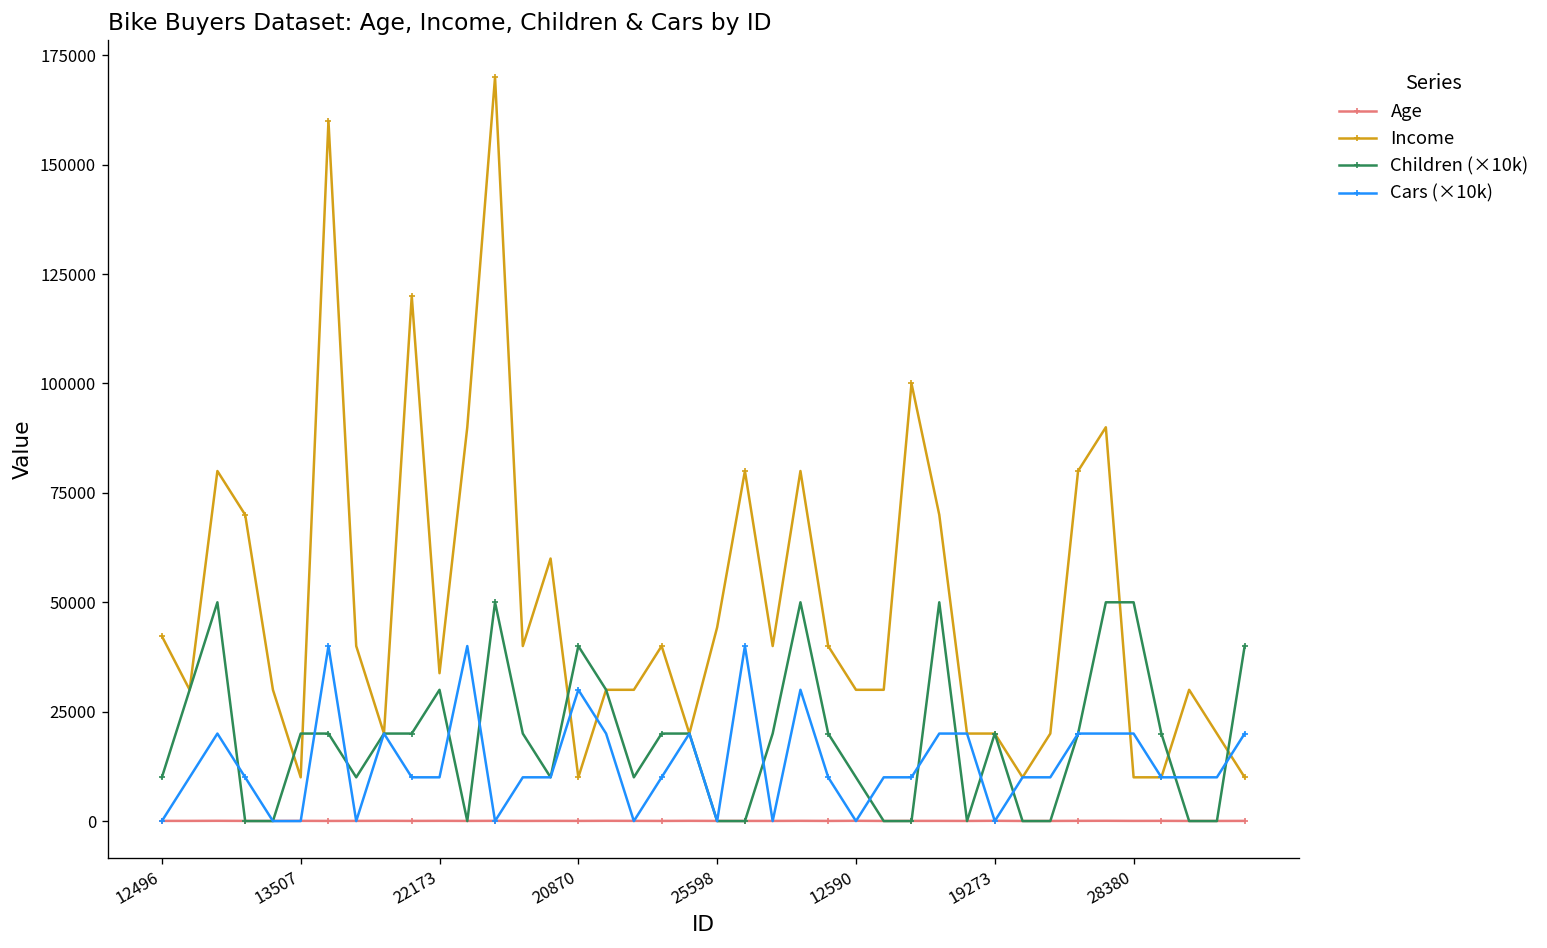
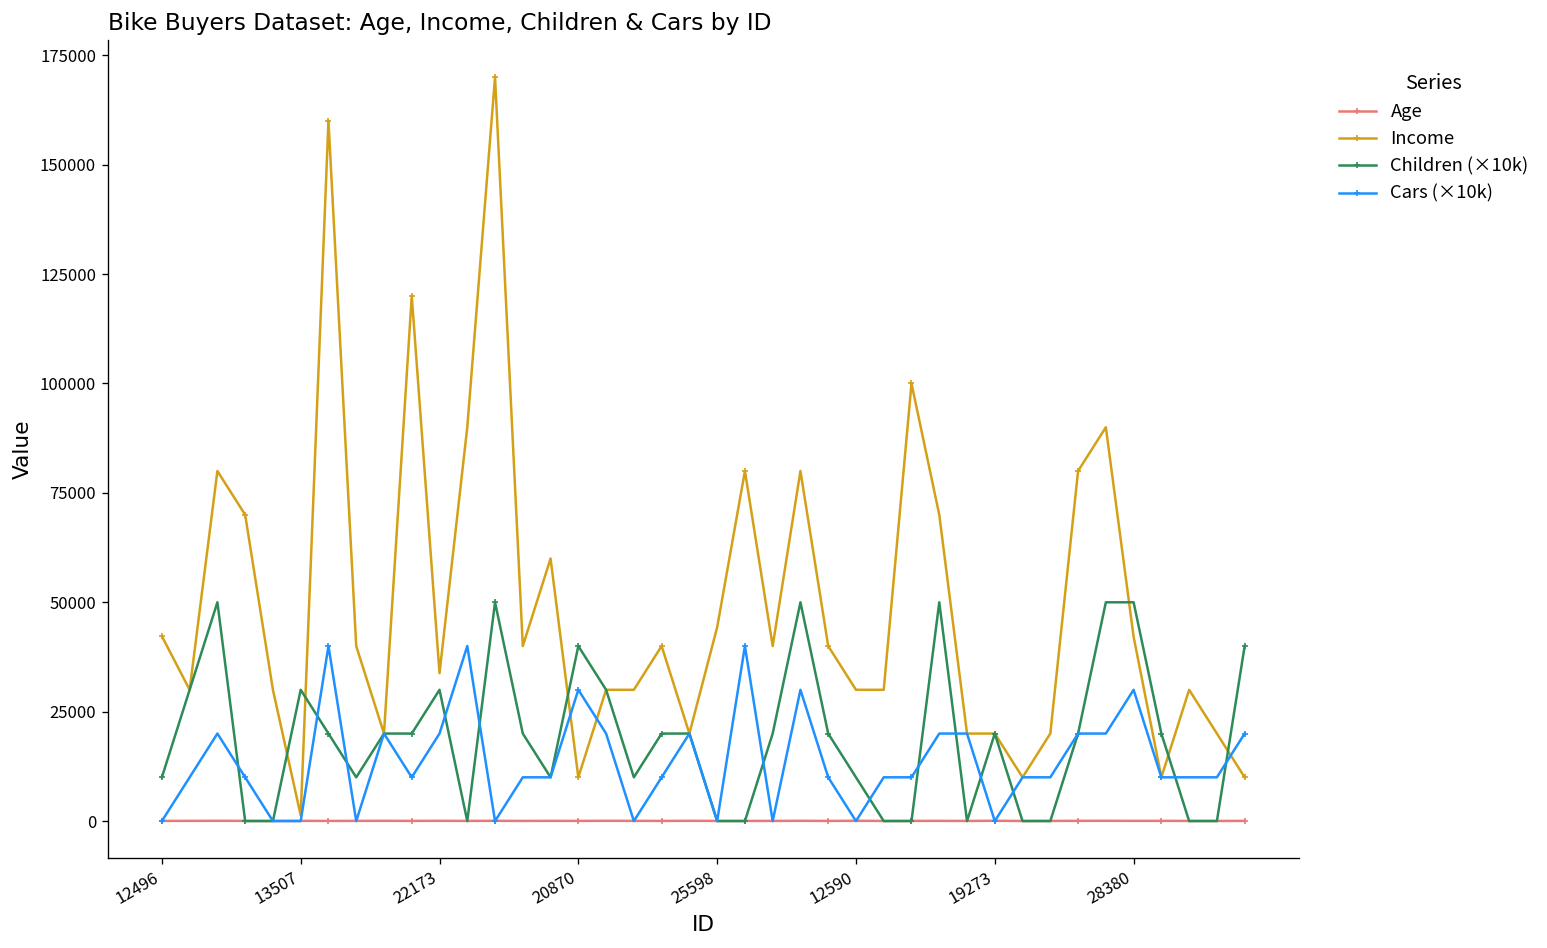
Income, 13507: 10000 -> 1000
Children (×10k), 13507: 20000 -> 30000
Cars (×10k), 22173: 10000 -> 20000
Income, 28380: 10000 -> 42000
Cars (×10k), 28380: 20000 -> 30000
